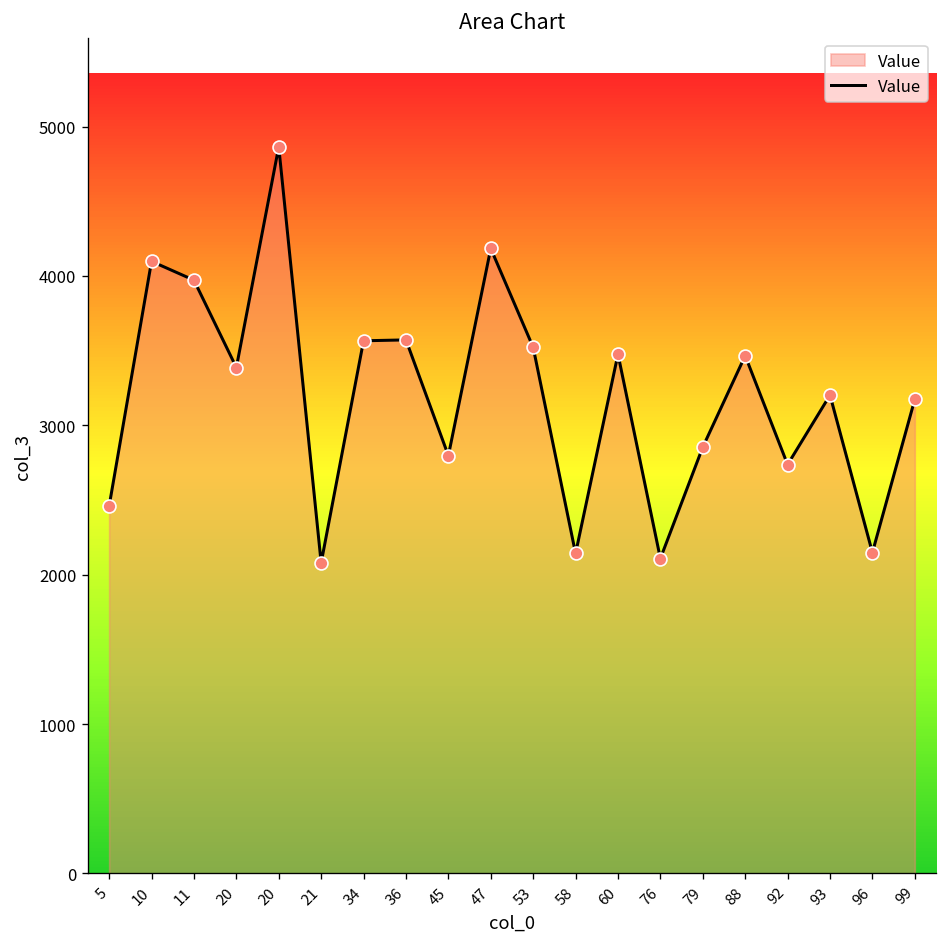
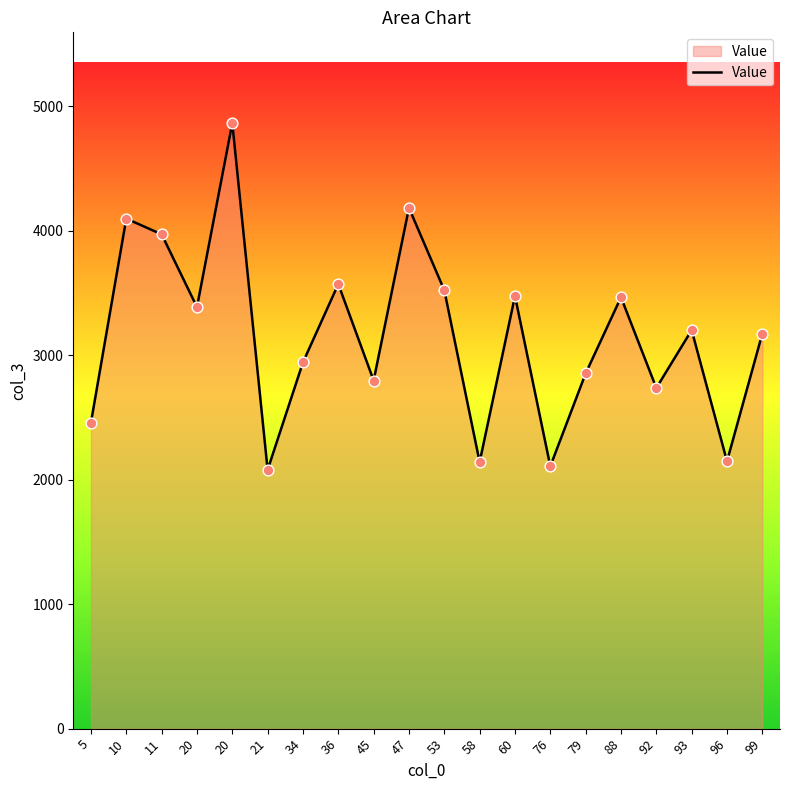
34: 3570 -> 2940
